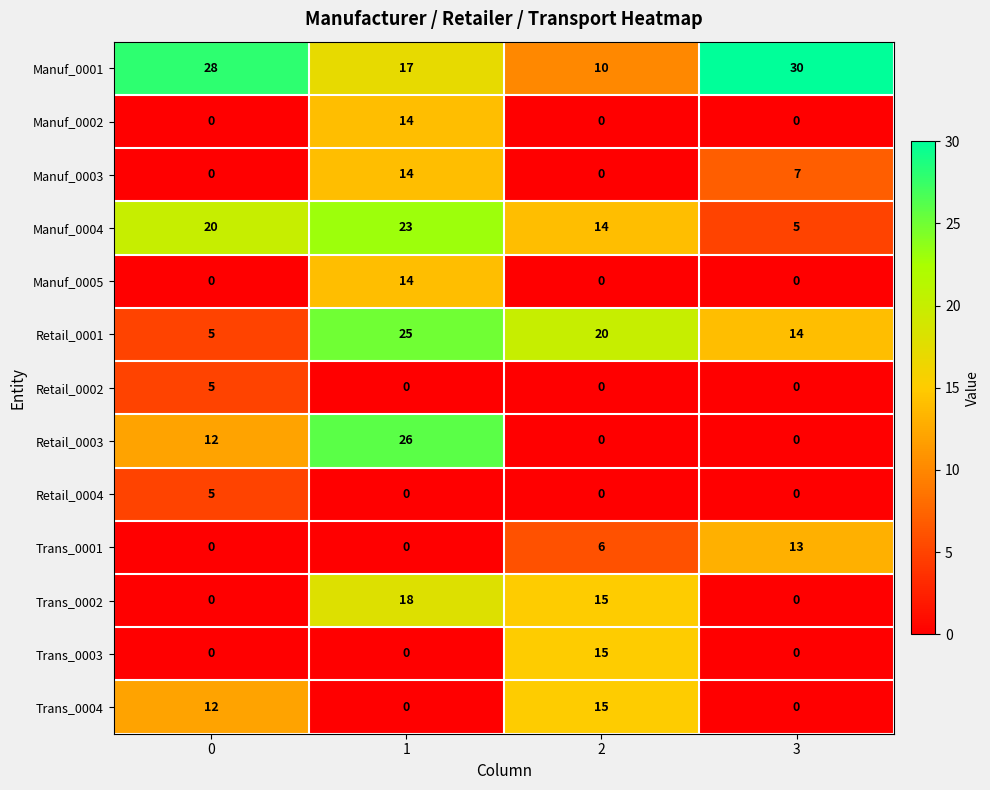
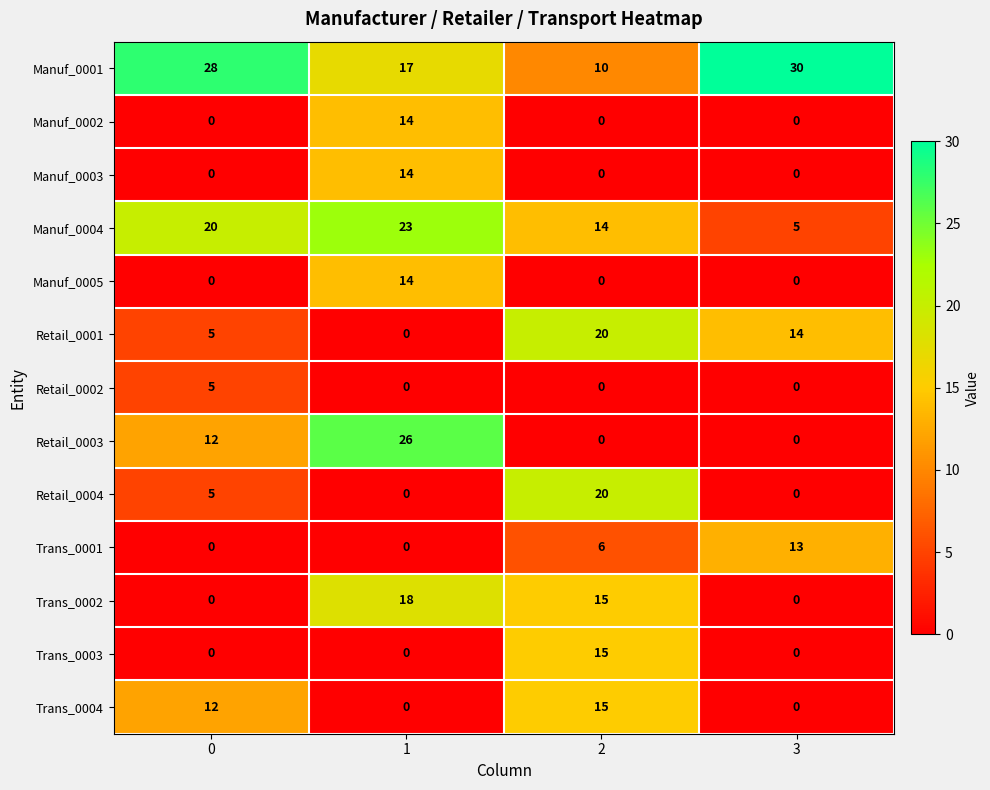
Manuf_0003, 3: 7 -> 0
Retail_0001, 1: 25 -> 0
Retail_0004, 2: 0 -> 20
